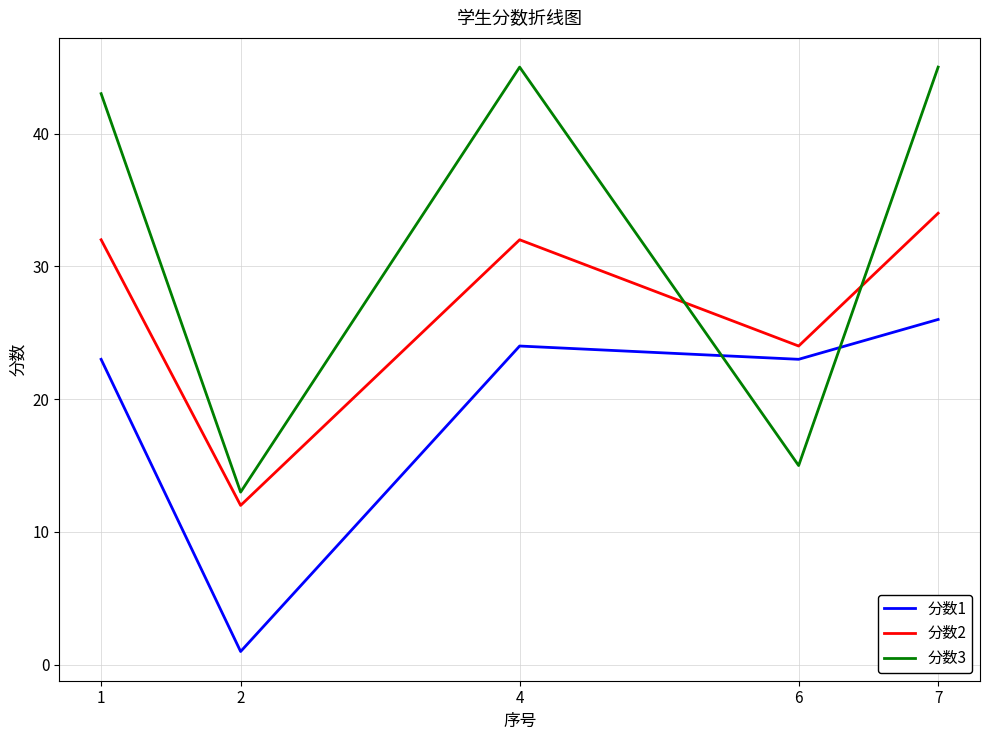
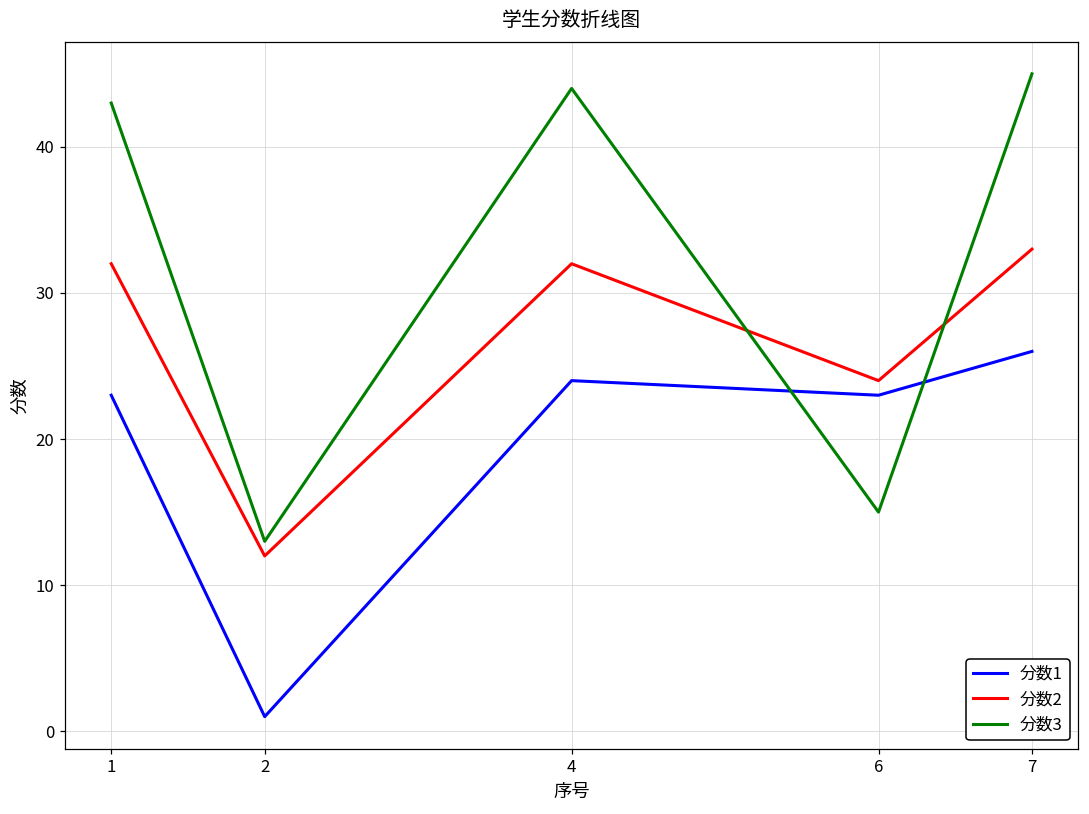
分数3, 4: 45 -> 44
分数2, 7: 34 -> 33
